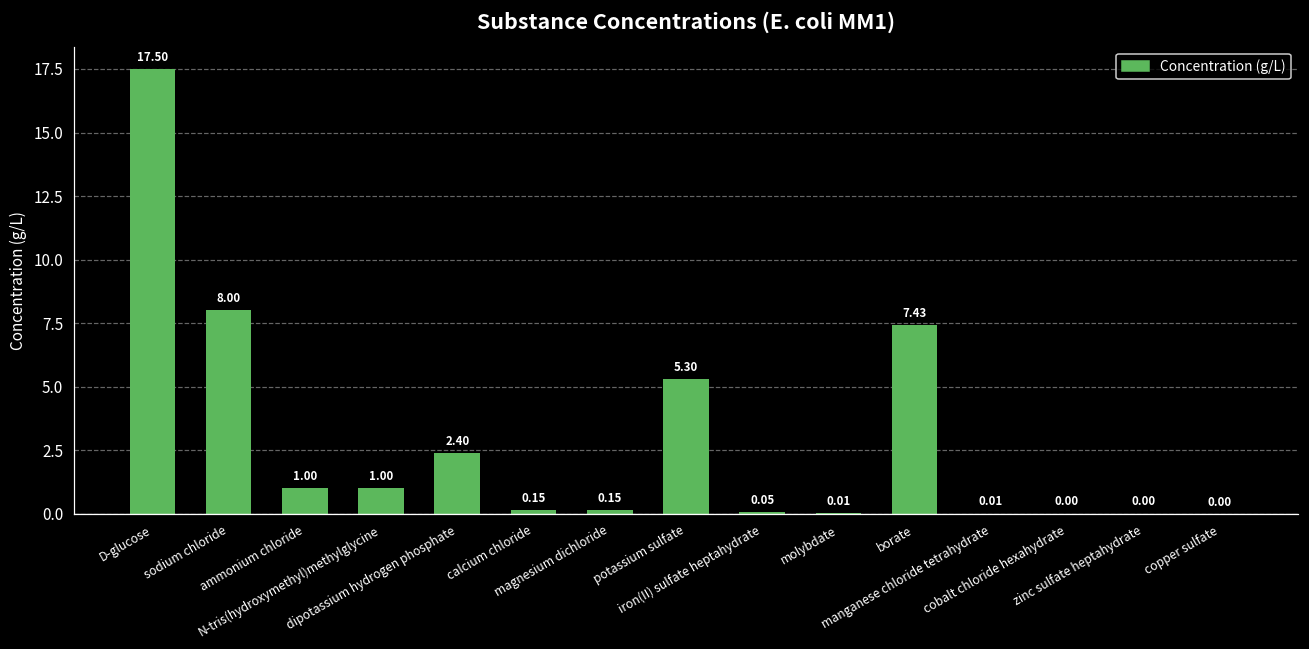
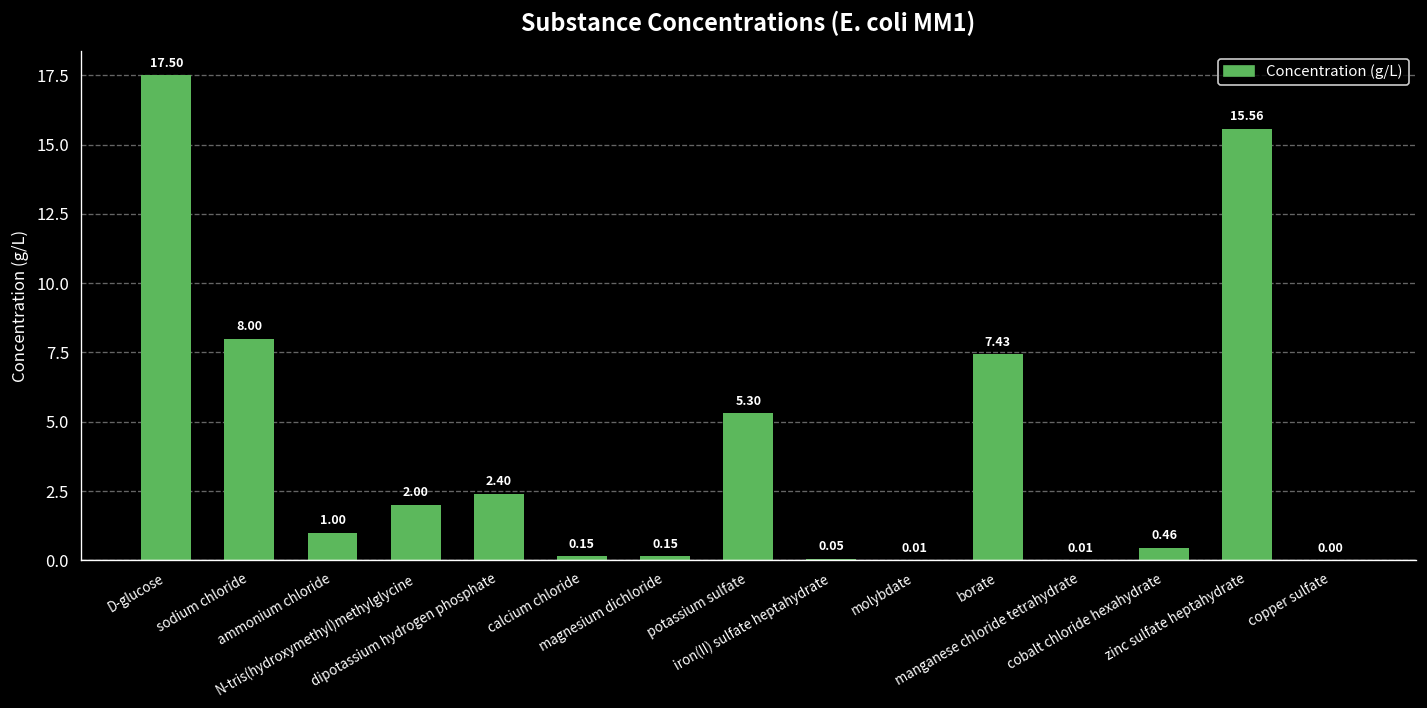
N-tris(hydroxymethyl)methylglycine: 1.00 -> 2.00
cobalt chloride hexahydrate: 0.00 -> 0.46
zinc sulfate heptahydrate: 0.00 -> 15.56
